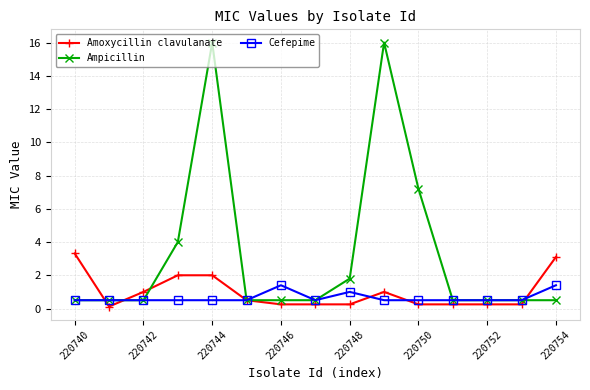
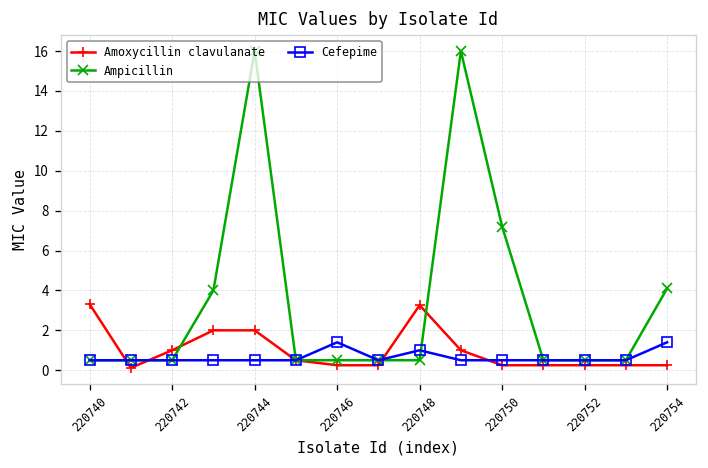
Amoxycillin clavulanate, 220748: 0.3 -> 3.3
Ampicillin, 220748: 1.8 -> 0.5
Amoxycillin clavulanate, 220754: 3.1 -> 0.3
Ampicillin, 220754: 0.5 -> 4.1
